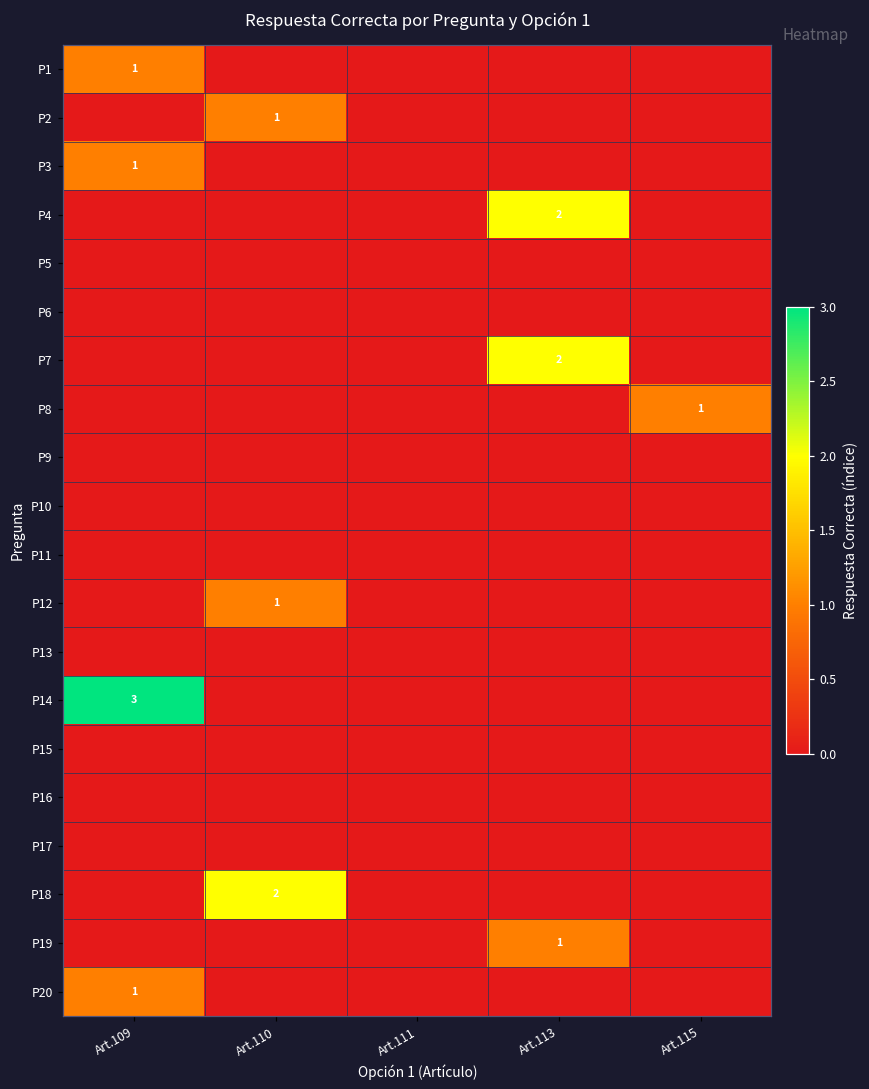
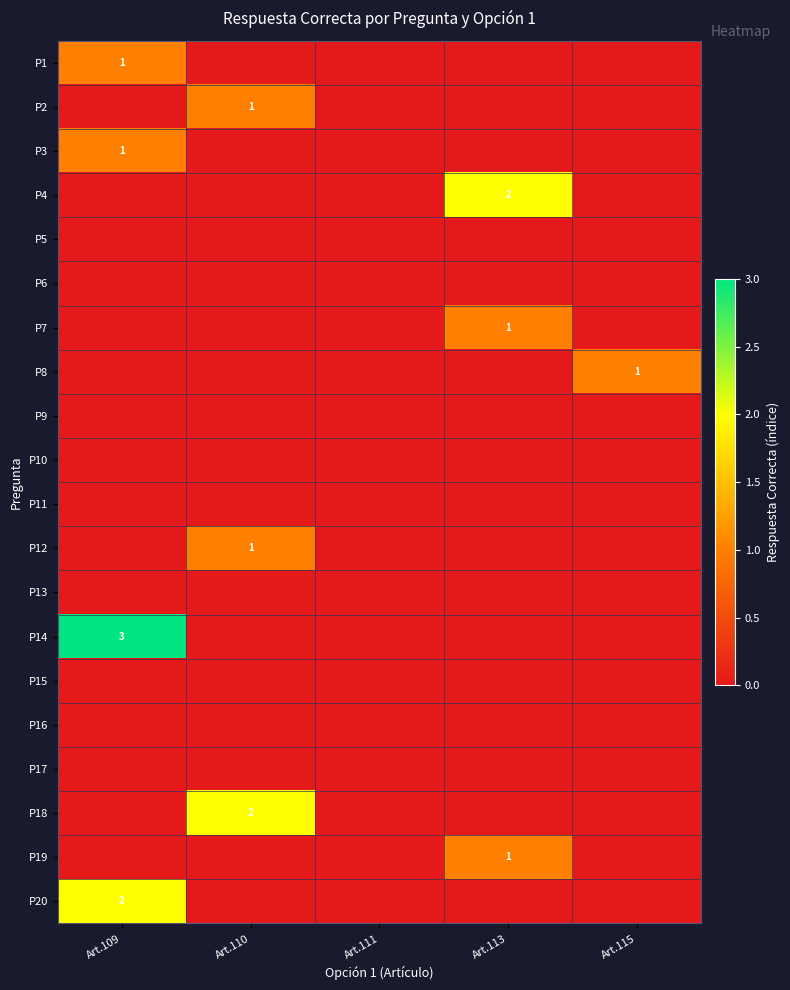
P7, Art.113: 2 -> 1
P20, Art.109: 1 -> 2
